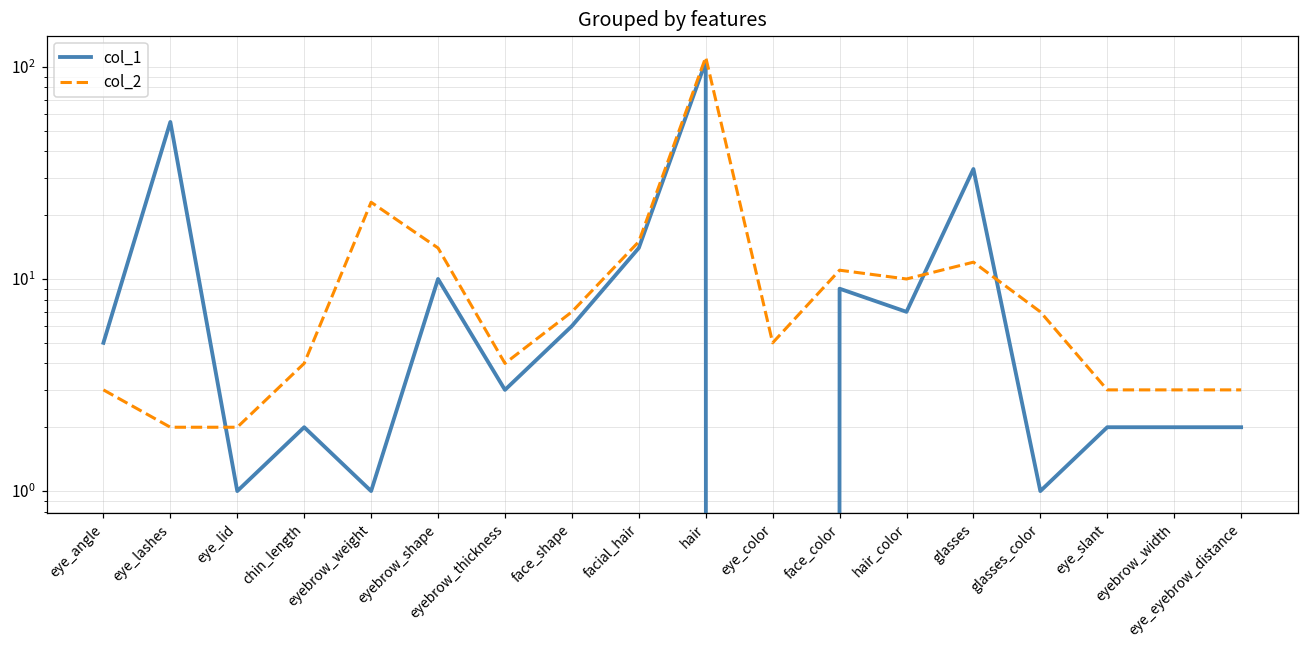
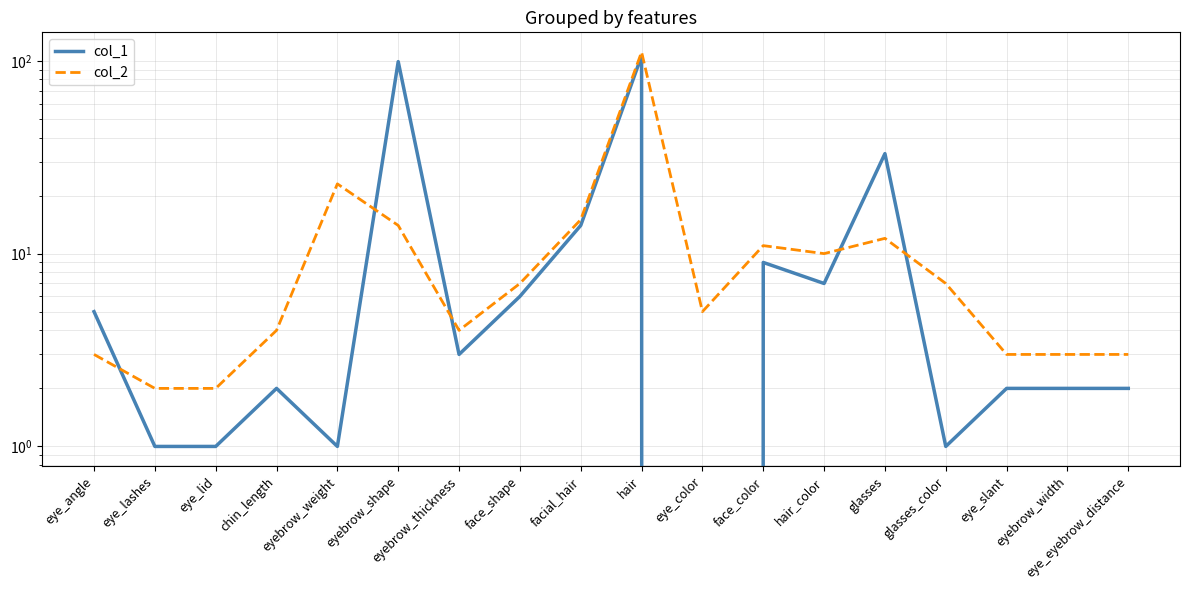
col_1, eye_lashes: 55 -> 1
col_1, eyebrow_shape: 10 -> 100
